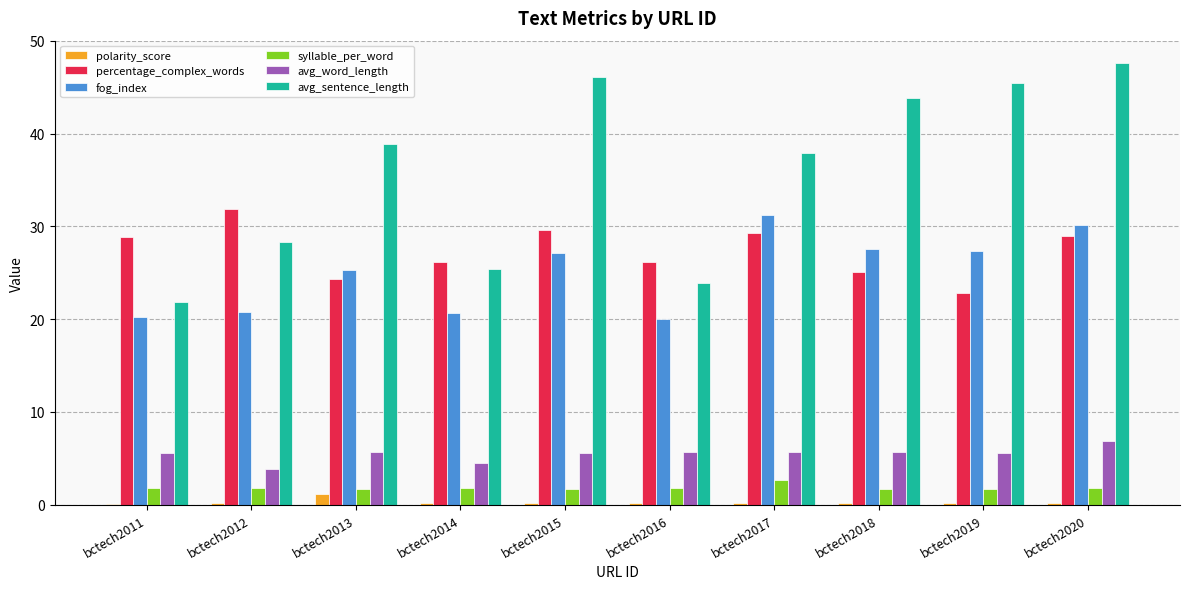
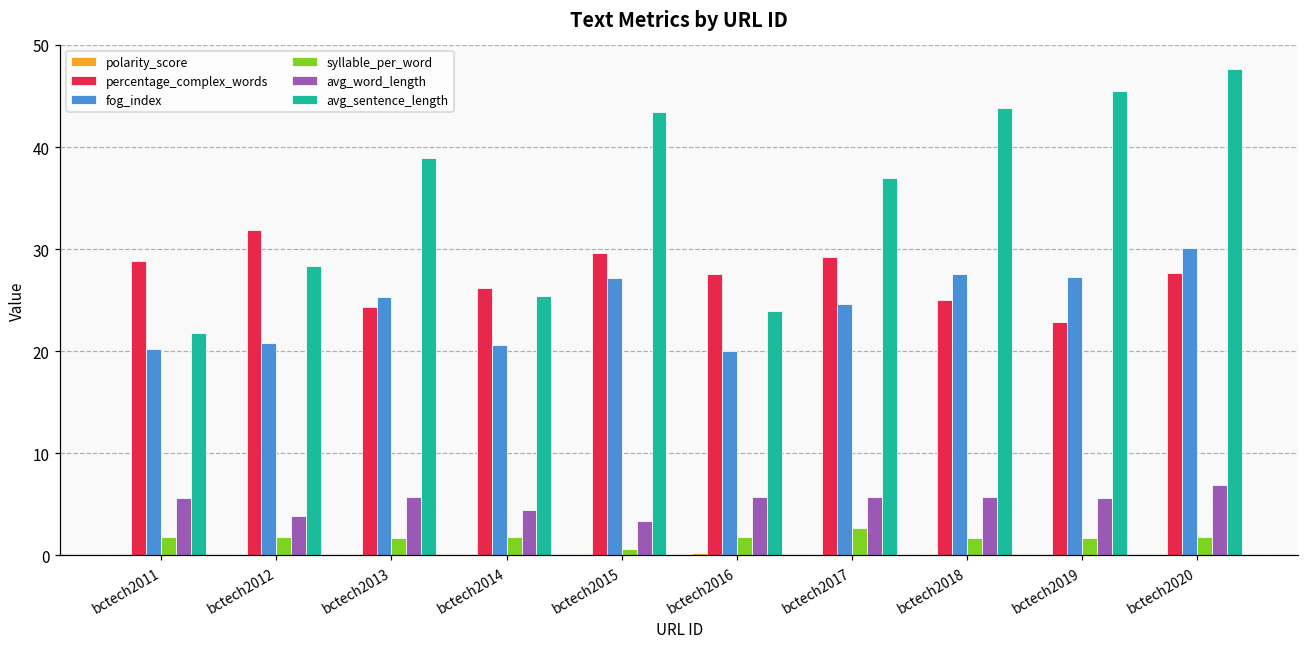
polarity_score, bctech2013: 1 -> 0
syllable_per_word, bctech2015: 2 -> 1
avg_word_length, bctech2015: 6 -> 3
avg_sentence_length, bctech2015: 46 -> 43
percentage_complex_words, bctech2016: 26 -> 28
fog_index, bctech2017: 31 -> 25
avg_sentence_length, bctech2017: 38 -> 37
percentage_complex_words, bctech2020: 29 -> 28
